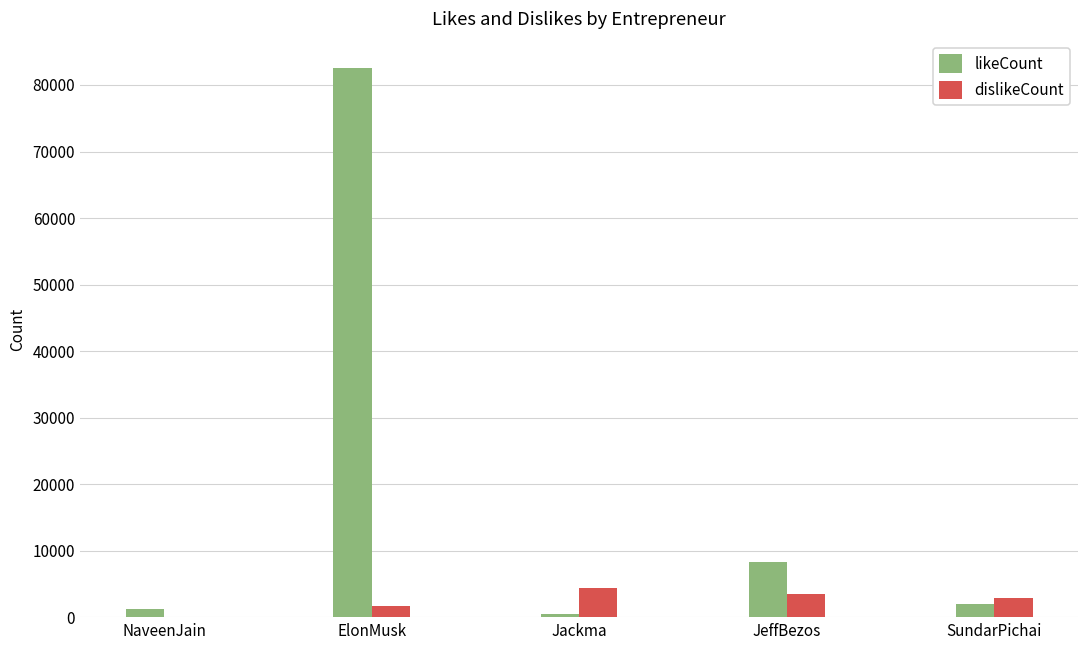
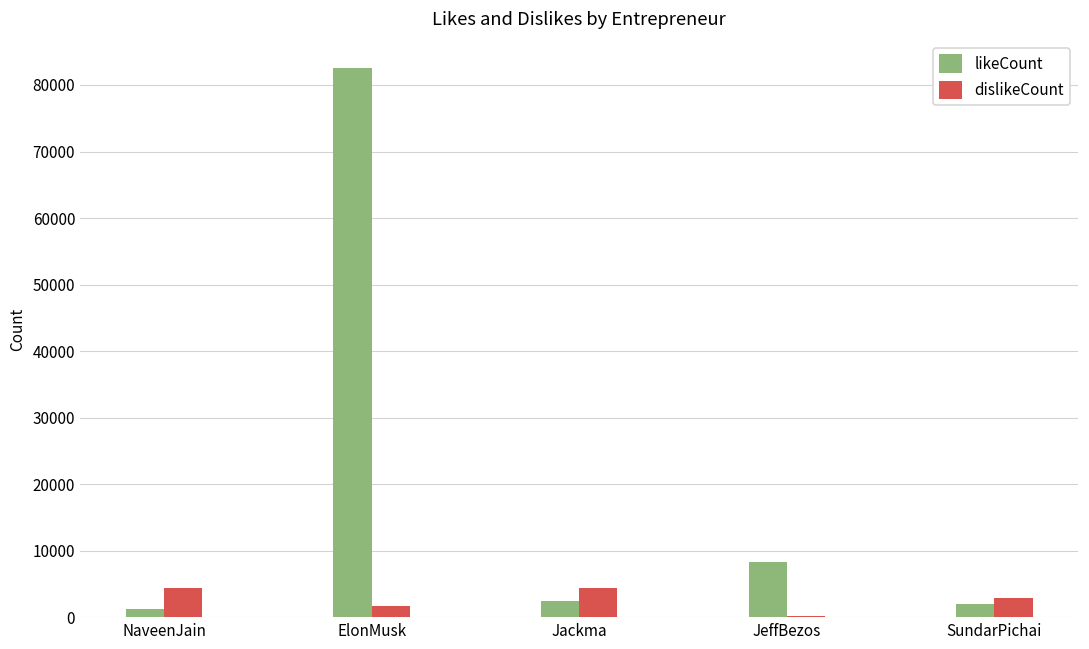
dislikeCount, NaveenJain: 0 -> 4000
likeCount, Jackma: 1000 -> 2000
dislikeCount, JeffBezos: 3000 -> 0
